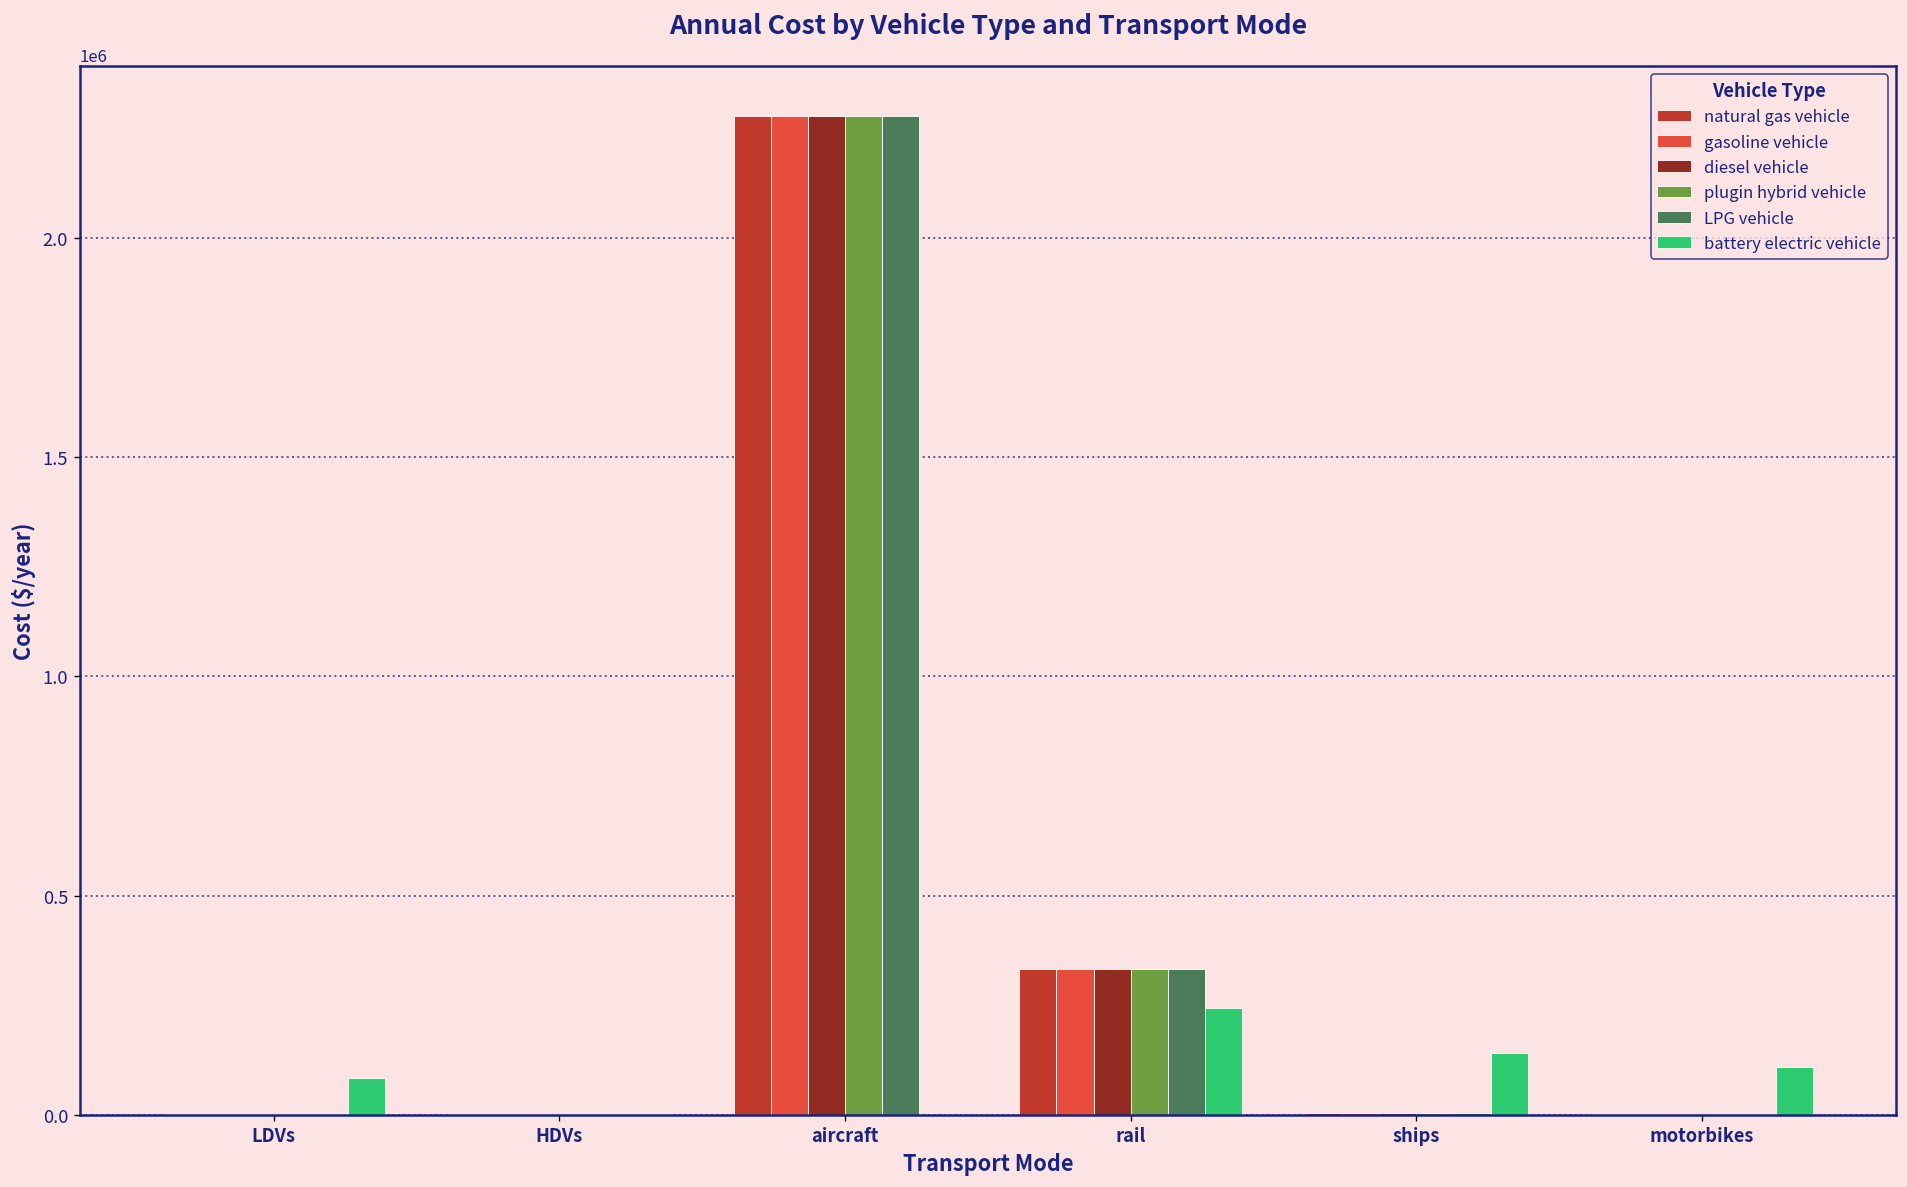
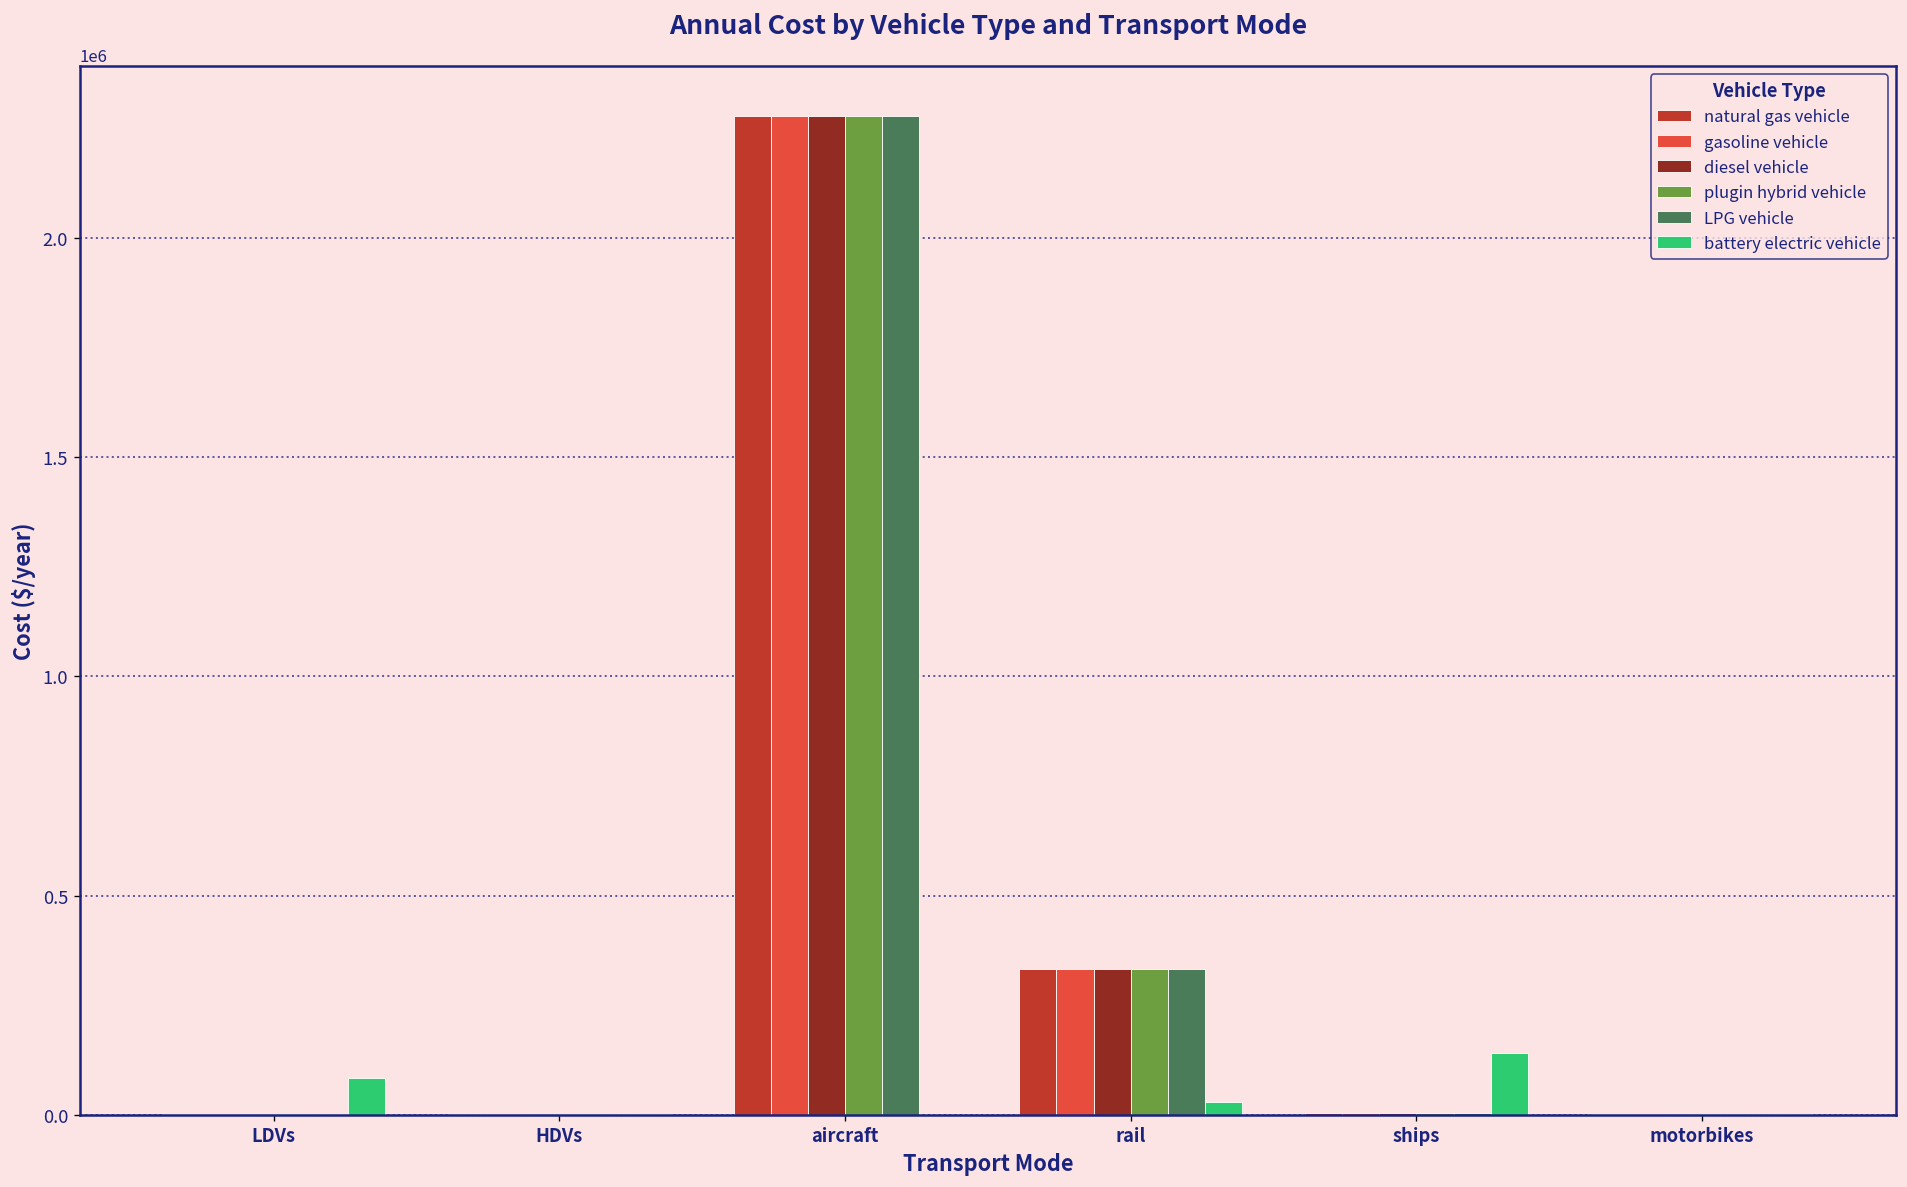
battery electric vehicle, rail: 240000 -> 30000
battery electric vehicle, motorbikes: 110000 -> 0
